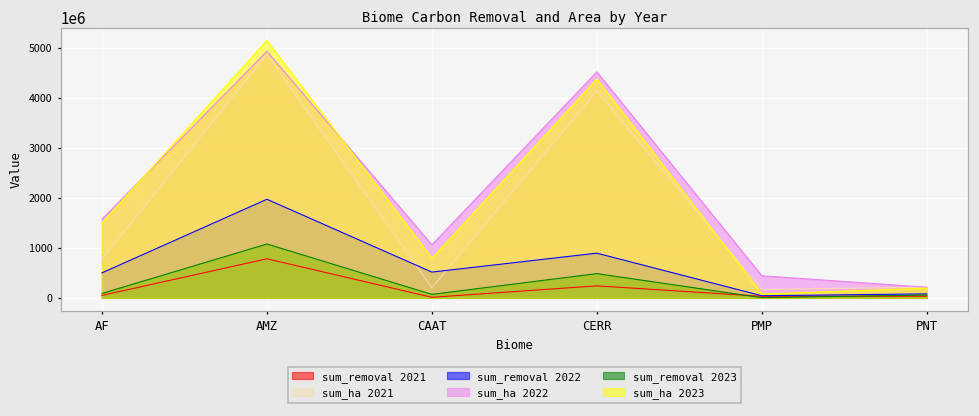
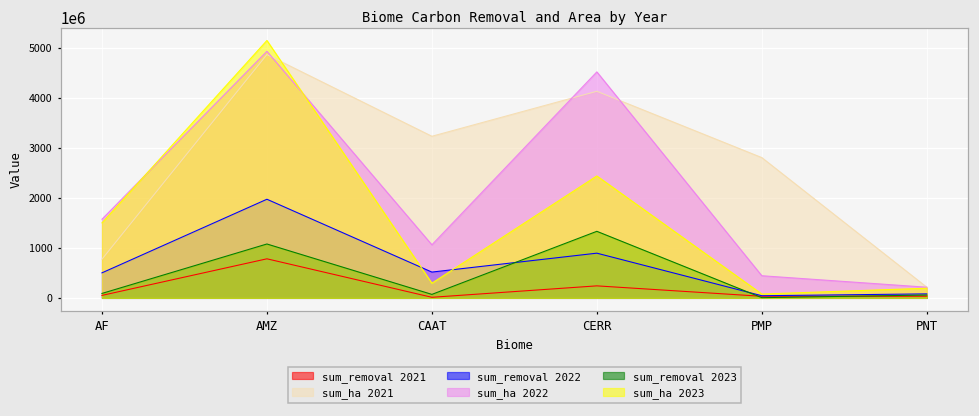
sum_ha 2021, CAAT: 200000000 -> 3200000000
sum_ha 2023, CAAT: 800000000 -> 300000000
sum_removal 2023, CERR: 500000000 -> 1300000000
sum_ha 2023, CERR: 4400000000 -> 2400000000
sum_ha 2021, PMP: 200000000 -> 2800000000
